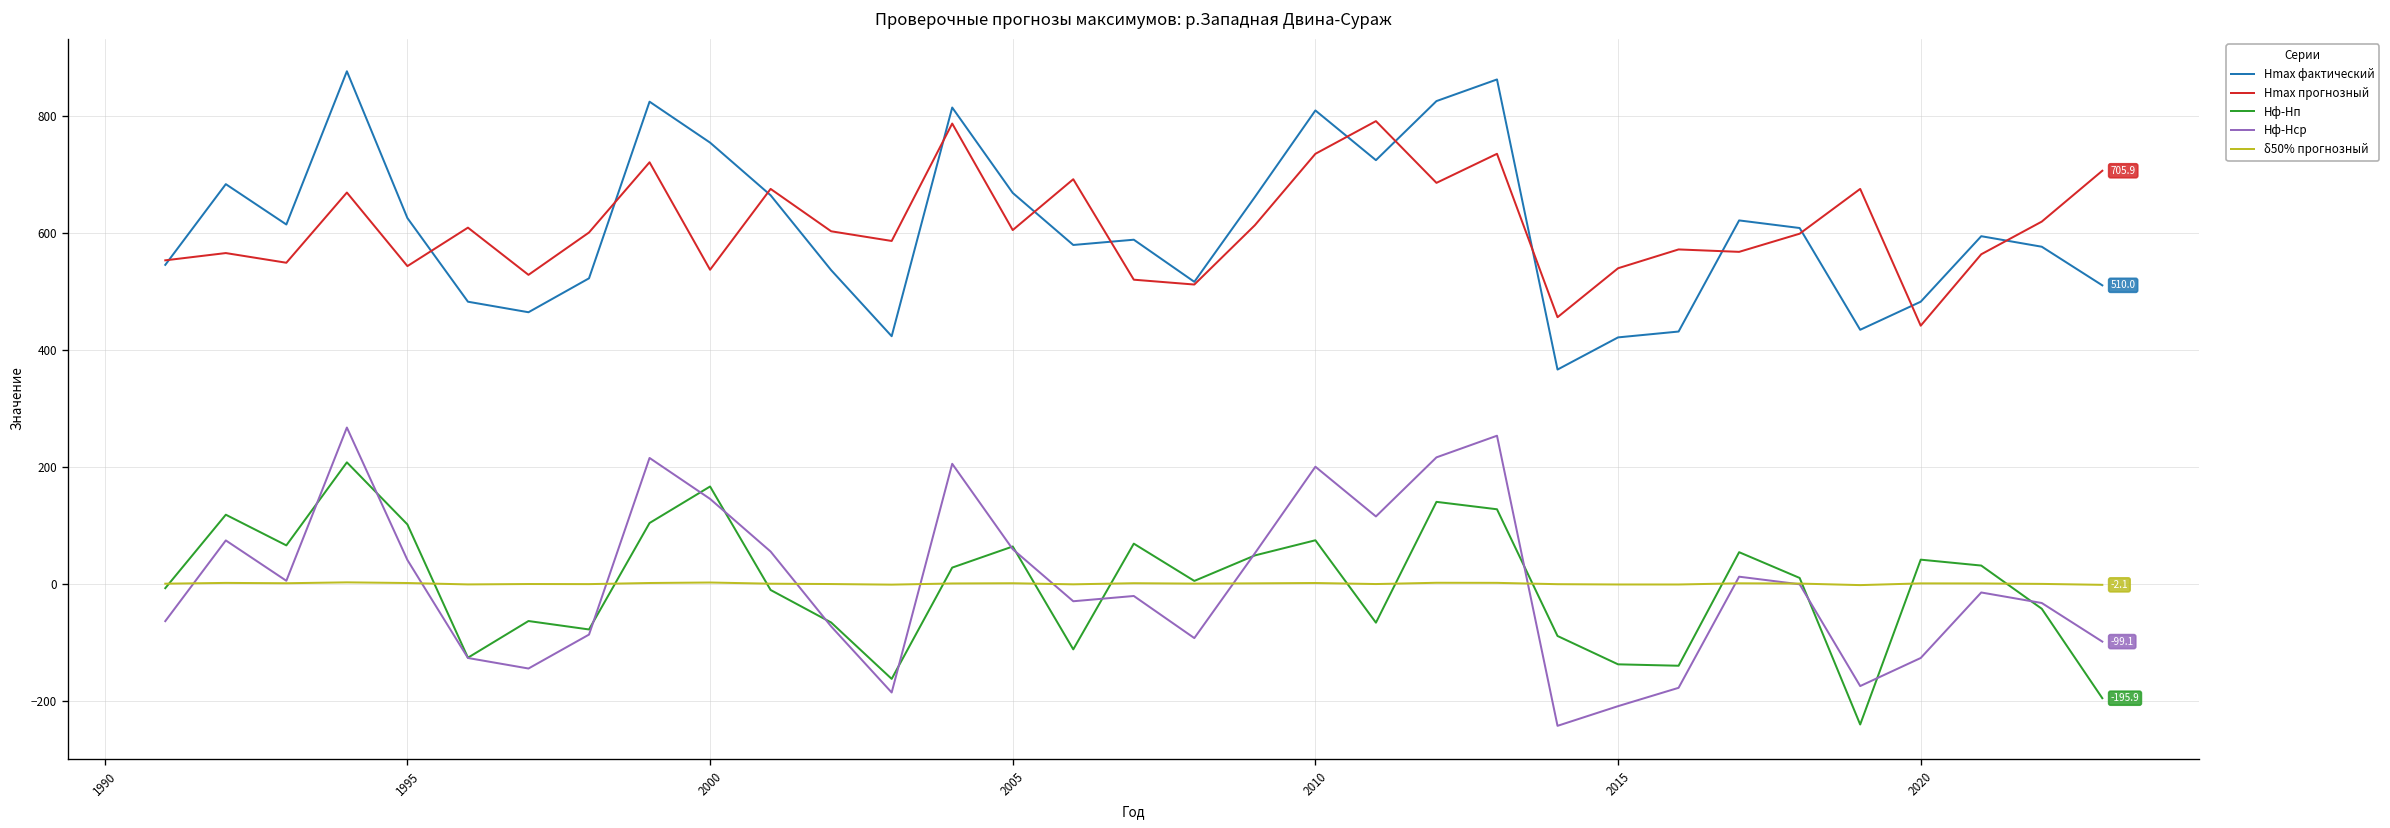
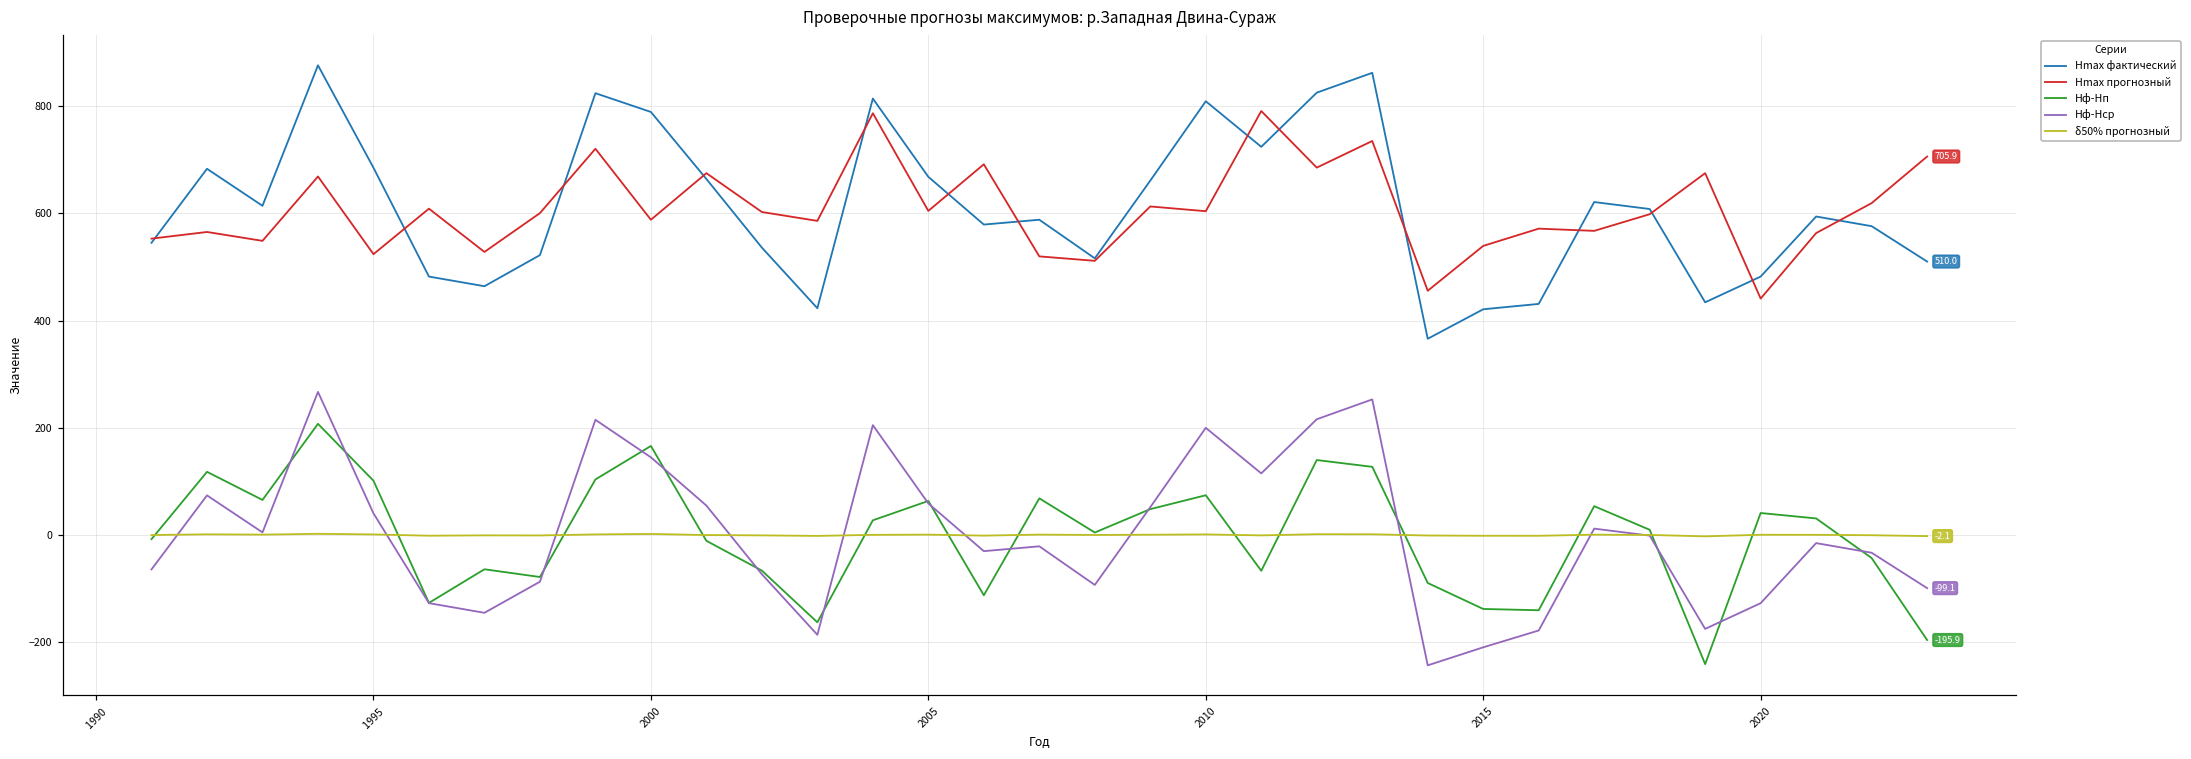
Hmax фактический, 1995: 630 -> 690
Hmax прогнозный, 1995: 540 -> 520
Hmax фактический, 2000: 750 -> 790
Hmax прогнозный, 2000: 540 -> 590
Hmax прогнозный, 2010: 730 -> 600
